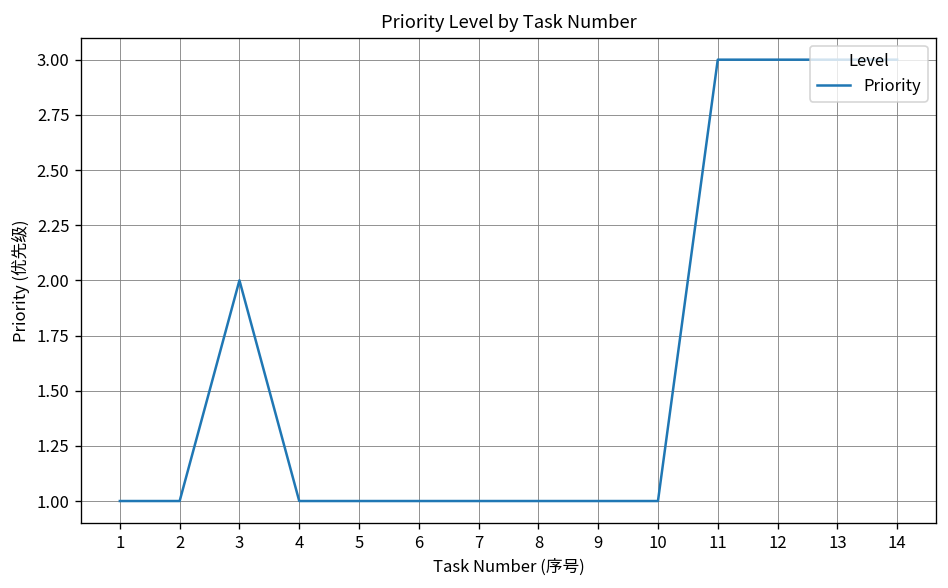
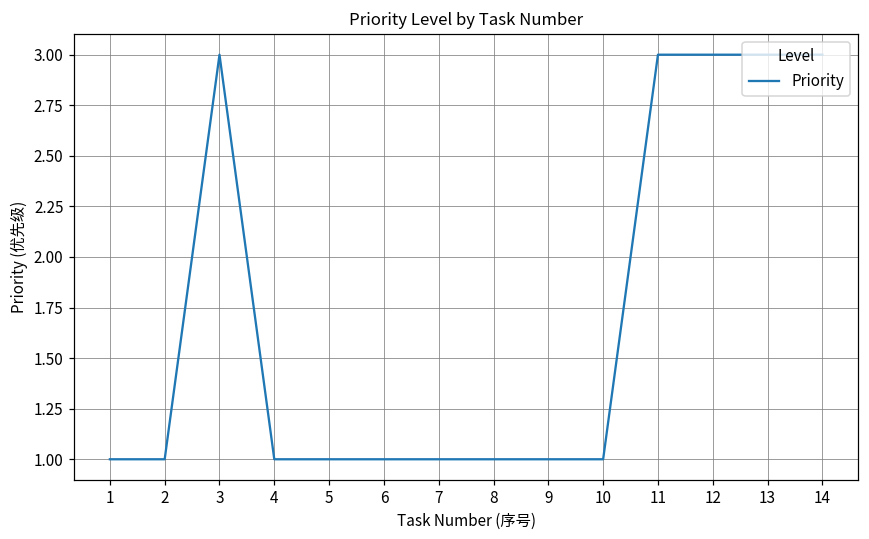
3: 2 -> 3
